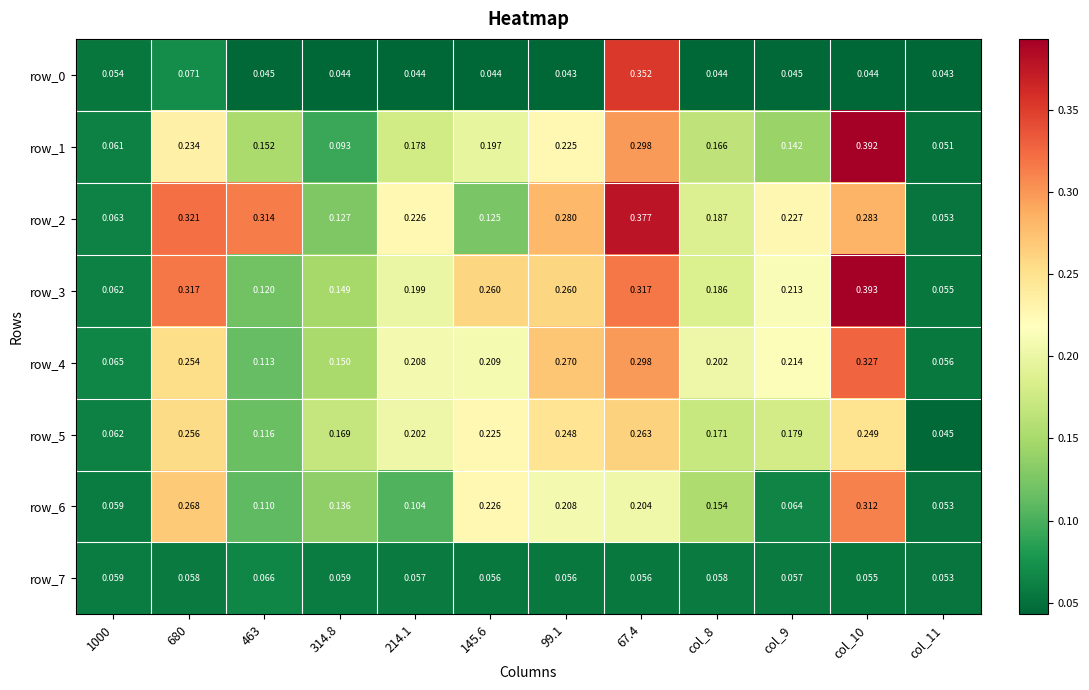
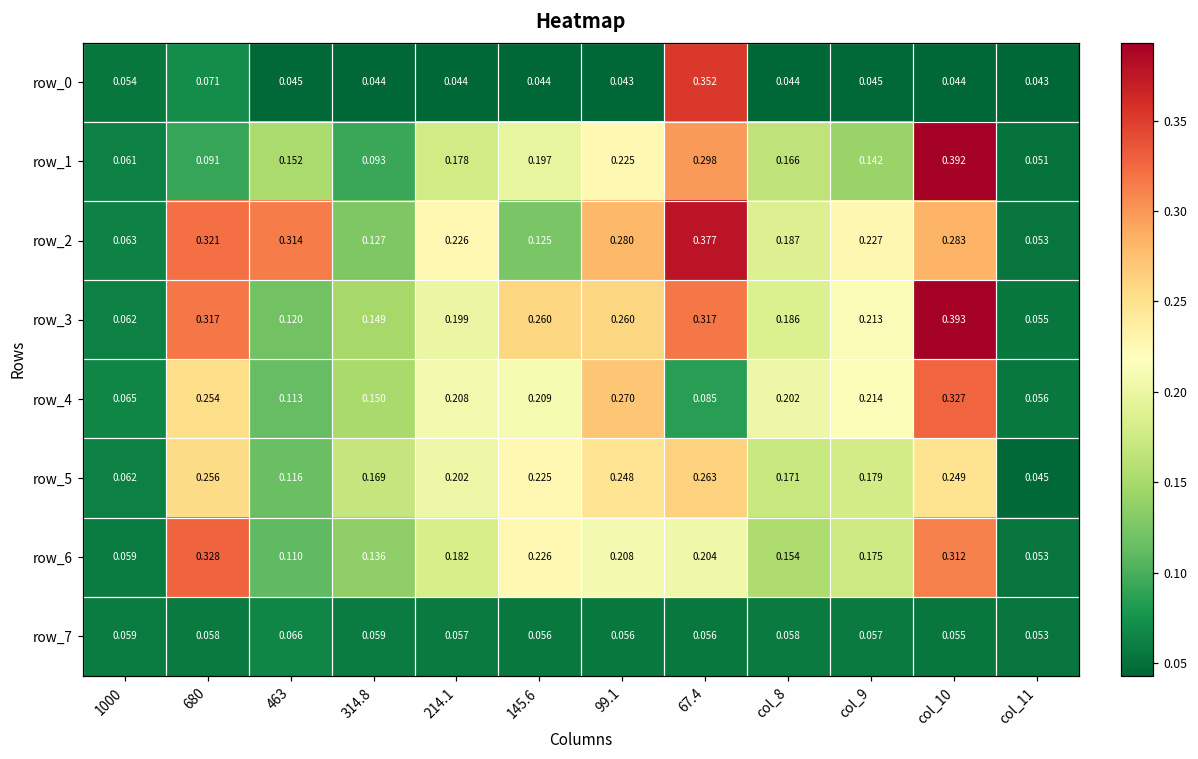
row_1, 680: 0.234 -> 0.091
row_4, 67.4: 0.298 -> 0.085
row_6, 680: 0.268 -> 0.328
row_6, 214.1: 0.104 -> 0.182
row_6, col_9: 0.064 -> 0.175
